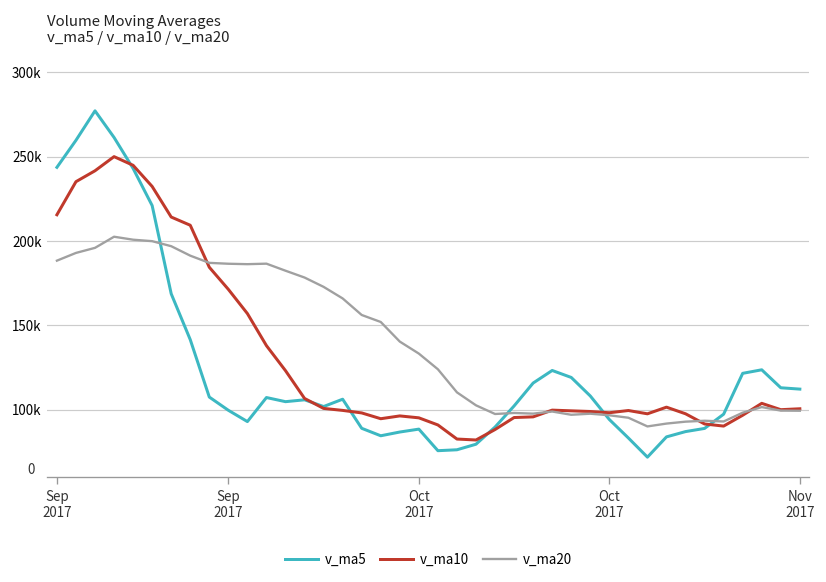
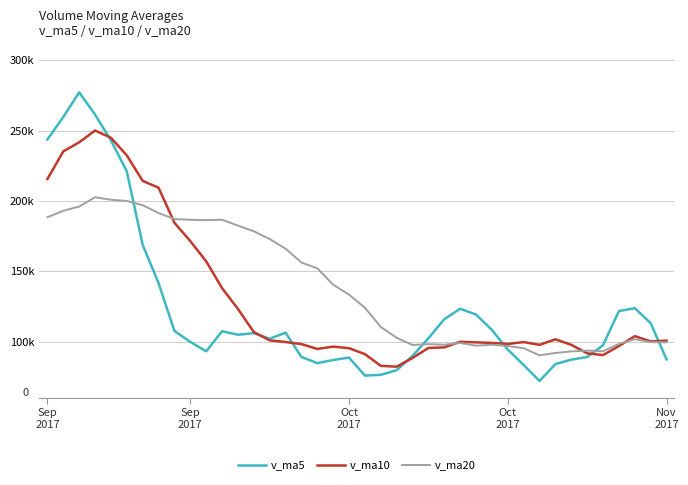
v_ma5, Nov 2017: 112000 -> 87000
